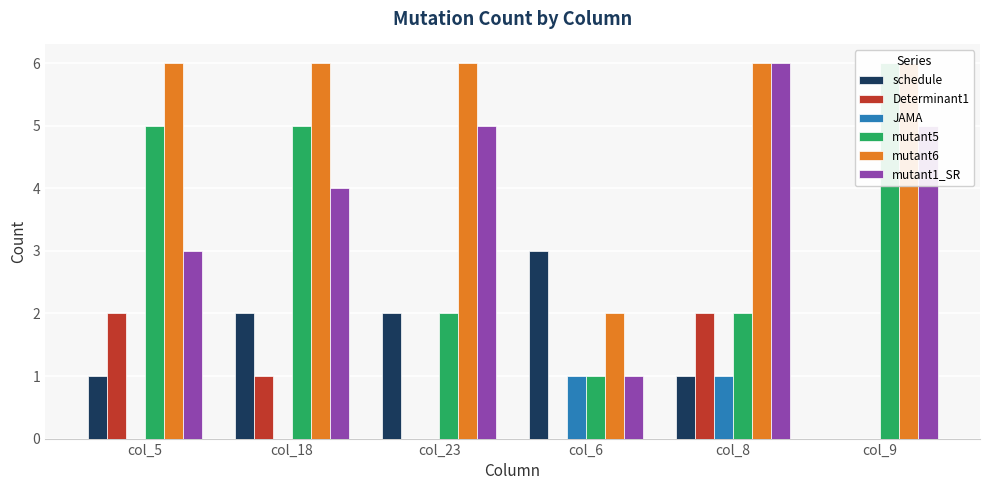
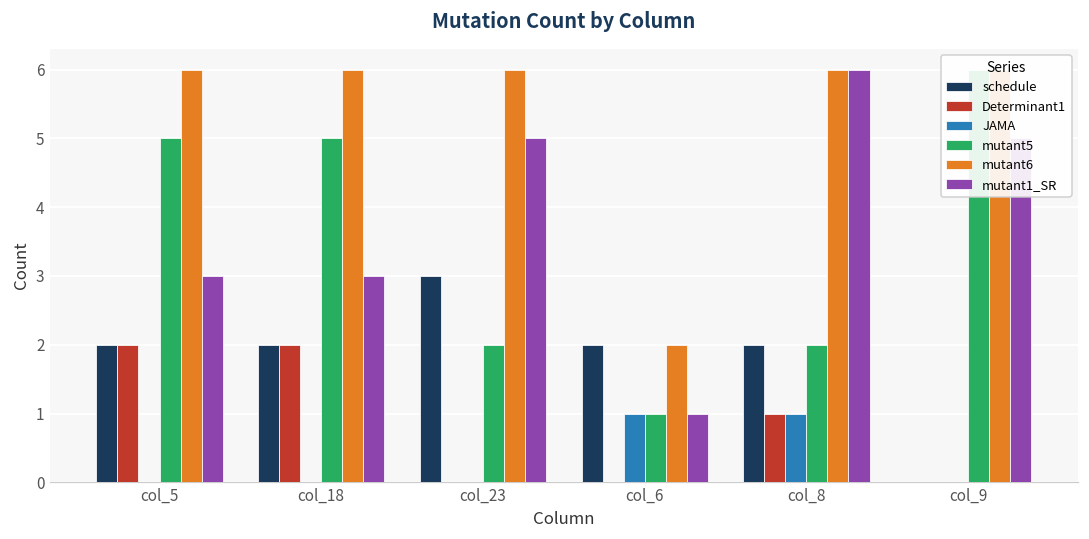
schedule, col_5: 1 -> 2
Determinant1, col_18: 1 -> 2
mutant1_SR, col_18: 4 -> 3
schedule, col_23: 2 -> 3
schedule, col_6: 3 -> 2
schedule, col_8: 1 -> 2
Determinant1, col_8: 2 -> 1
